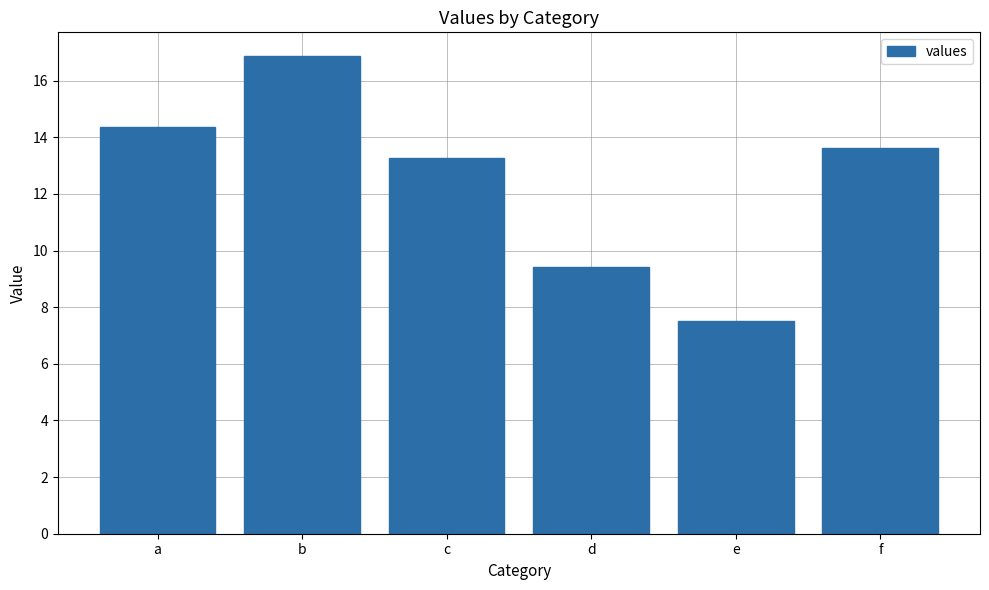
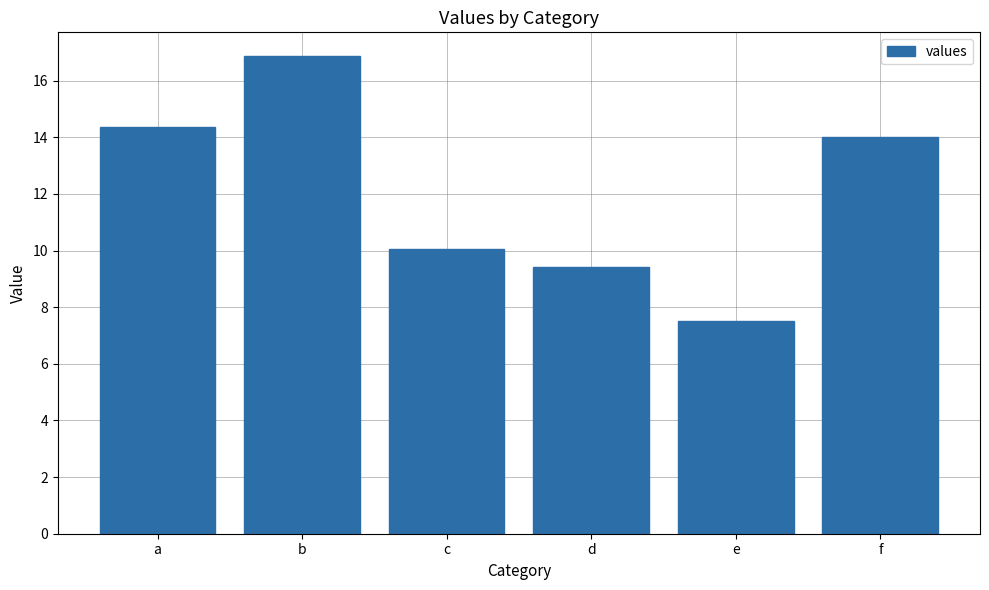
c: 13.3 -> 10.1
f: 13.6 -> 14.0
